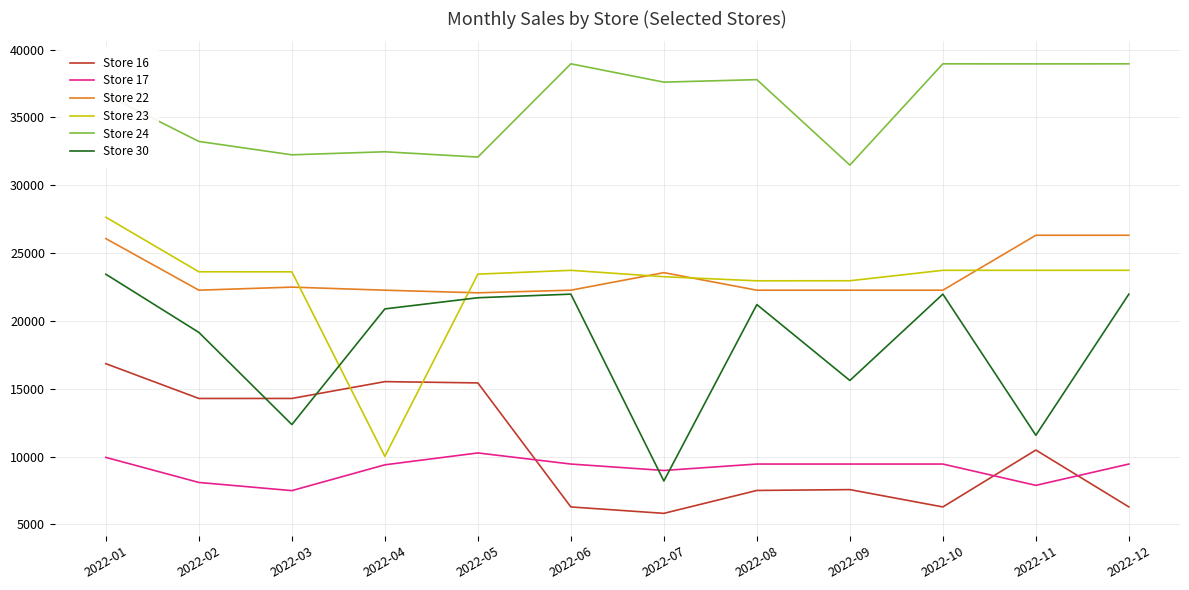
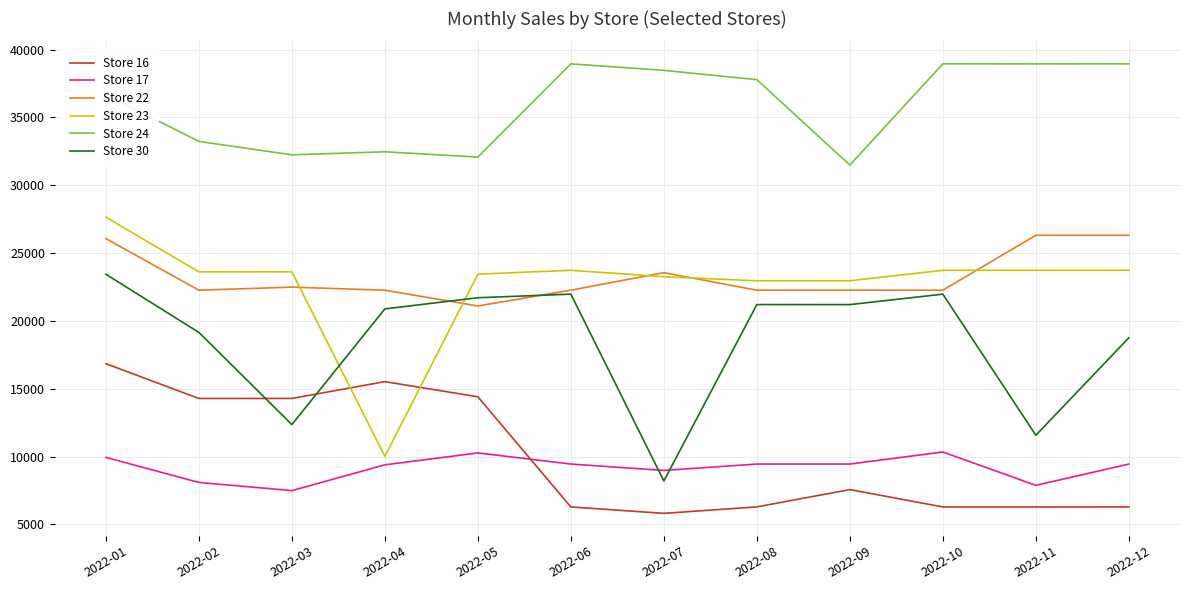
Store 16, 2022-05: 15400 -> 14400
Store 22, 2022-05: 22100 -> 21100
Store 24, 2022-07: 37600 -> 38500
Store 16, 2022-08: 7500 -> 6300
Store 30, 2022-09: 15600 -> 21200
Store 17, 2022-10: 9400 -> 10300
Store 16, 2022-11: 10500 -> 6300
Store 30, 2022-12: 22000 -> 18800
